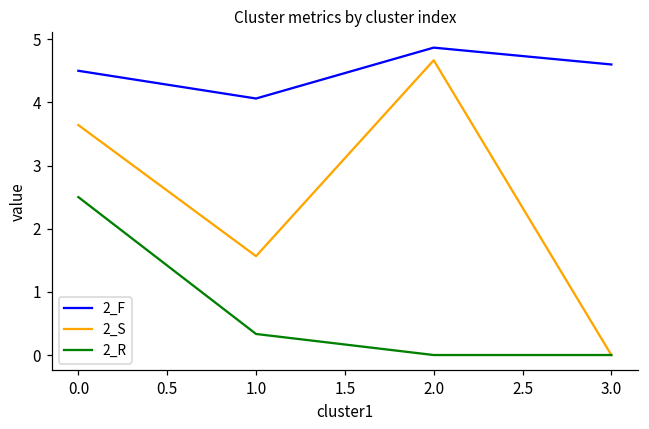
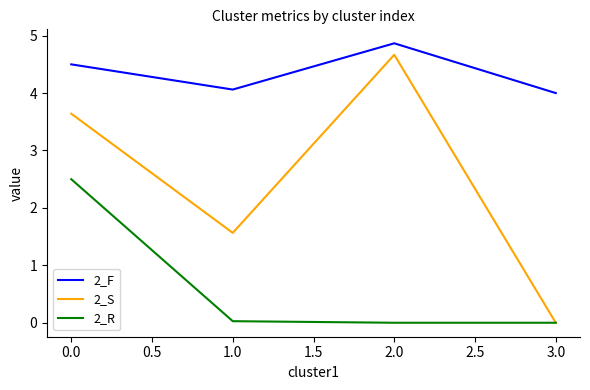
2_R, 1.0: 0.3 -> 0.0
2_F, 3.0: 4.6 -> 4.0
